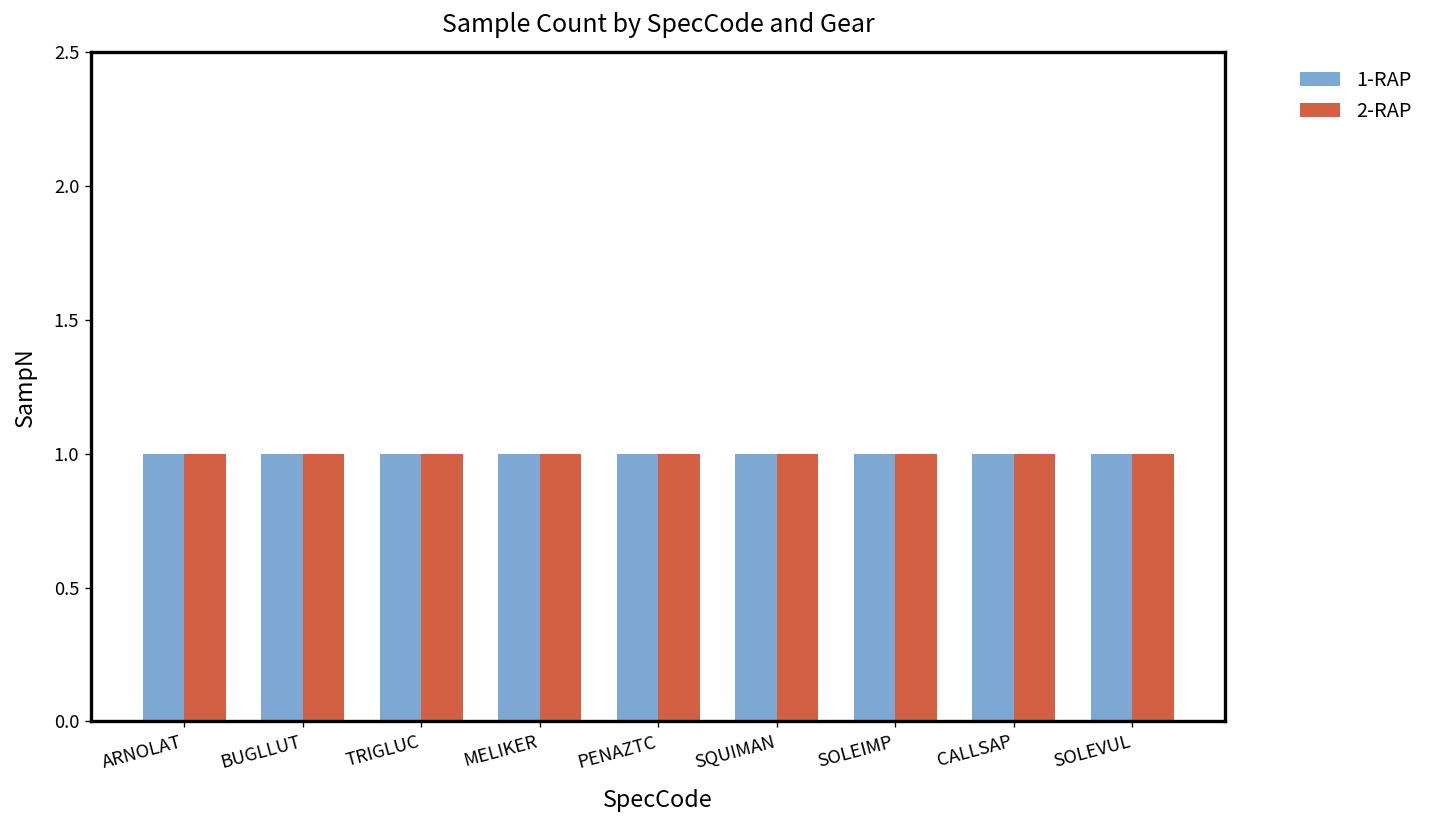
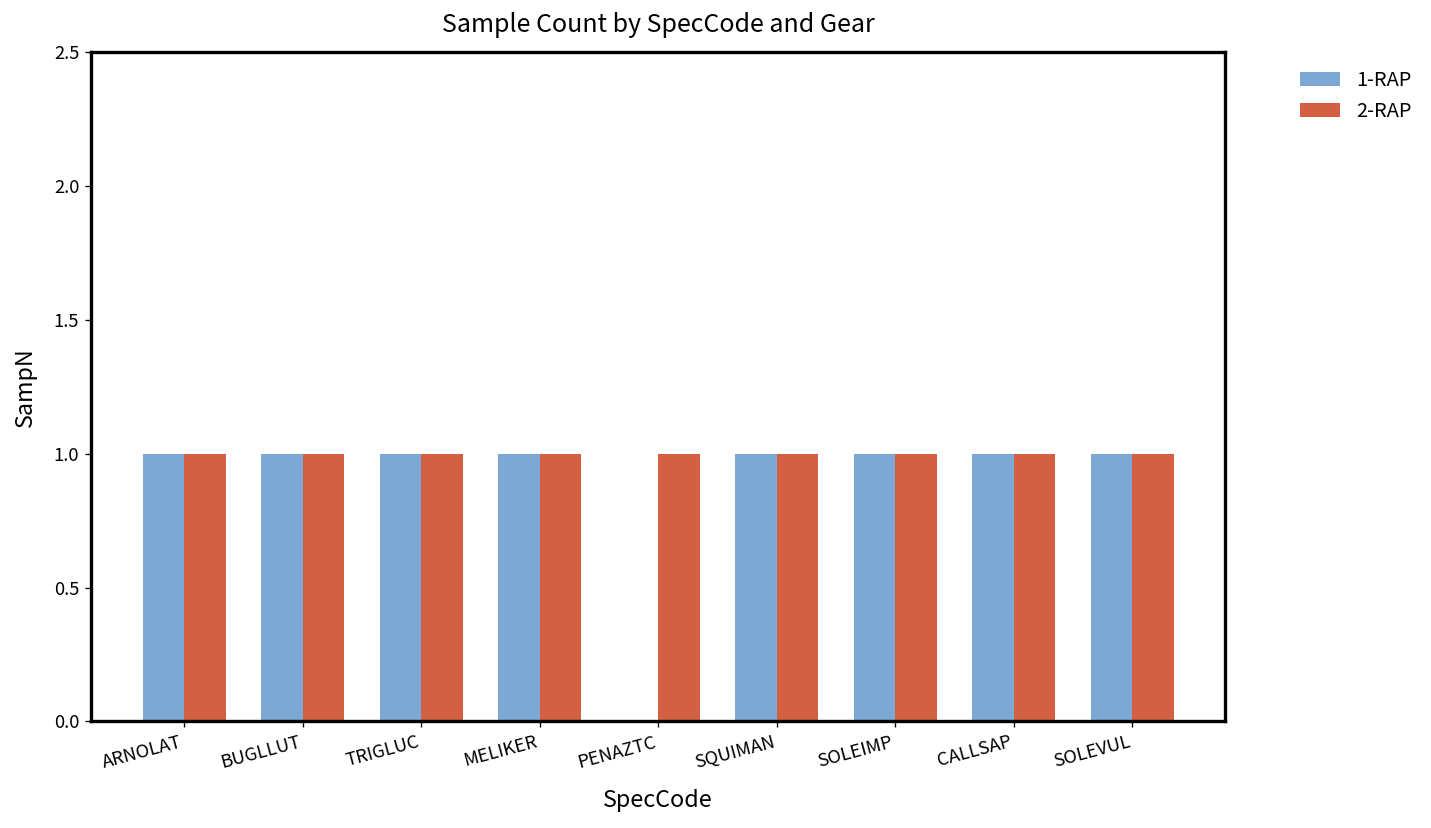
1-RAP, PENAZTC: 1 -> 0
